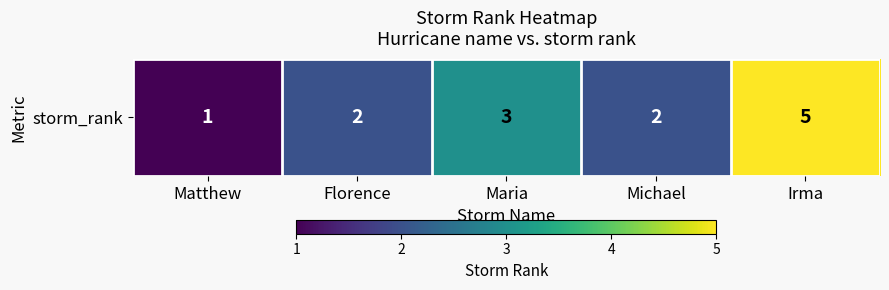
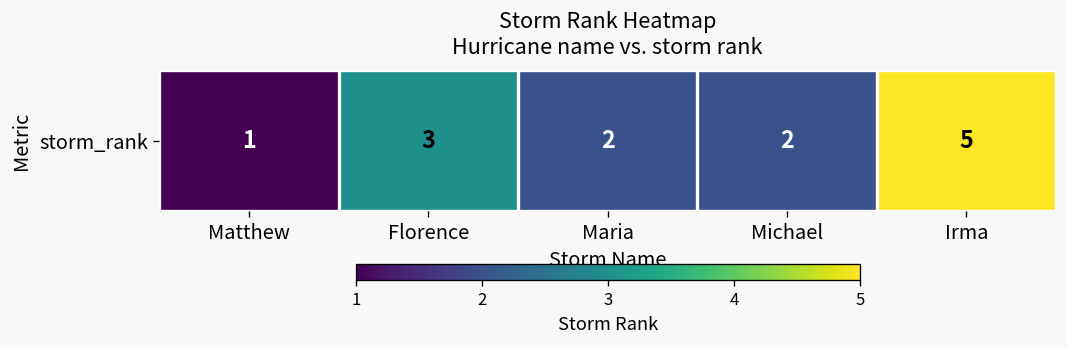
storm_rank, Florence: 2 -> 3
storm_rank, Maria: 3 -> 2
